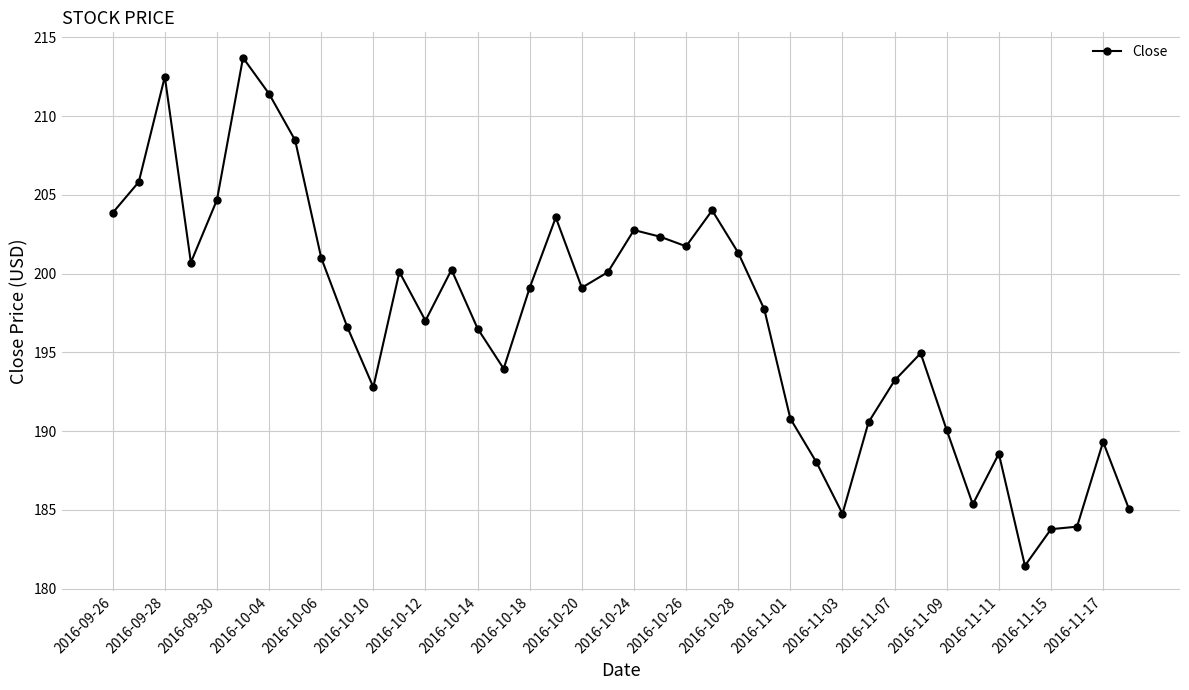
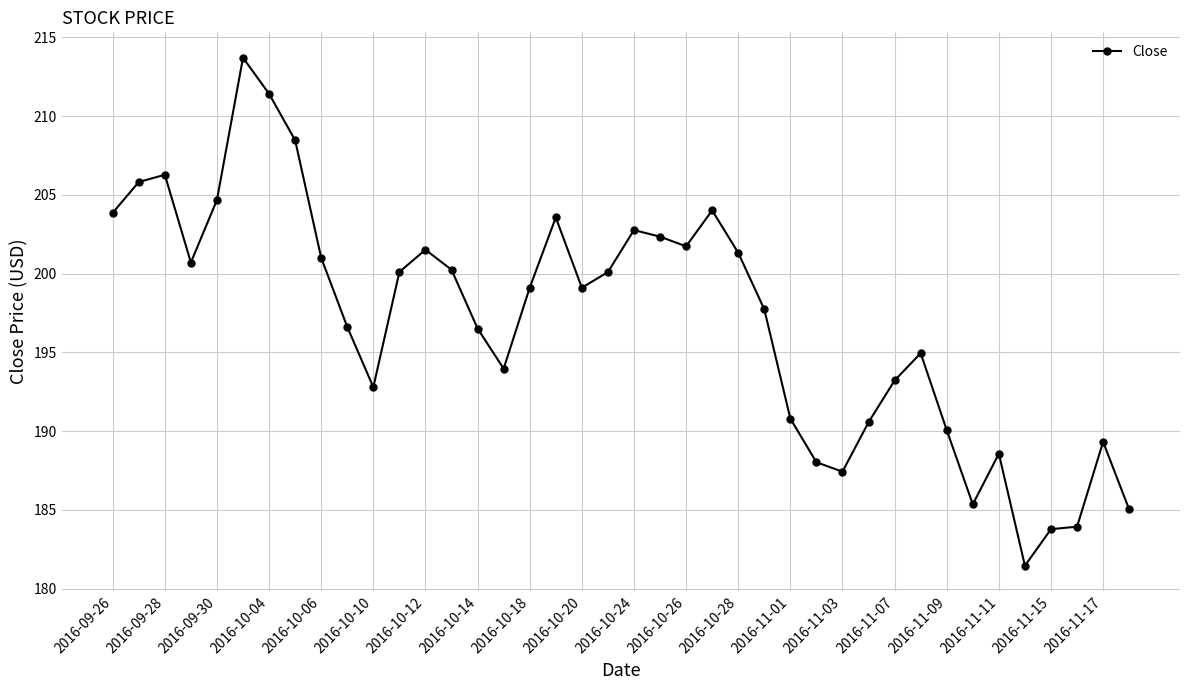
2016-09-28: 212.5 -> 206.3
2016-10-12: 197.0 -> 201.5
2016-11-03: 184.8 -> 187.4
